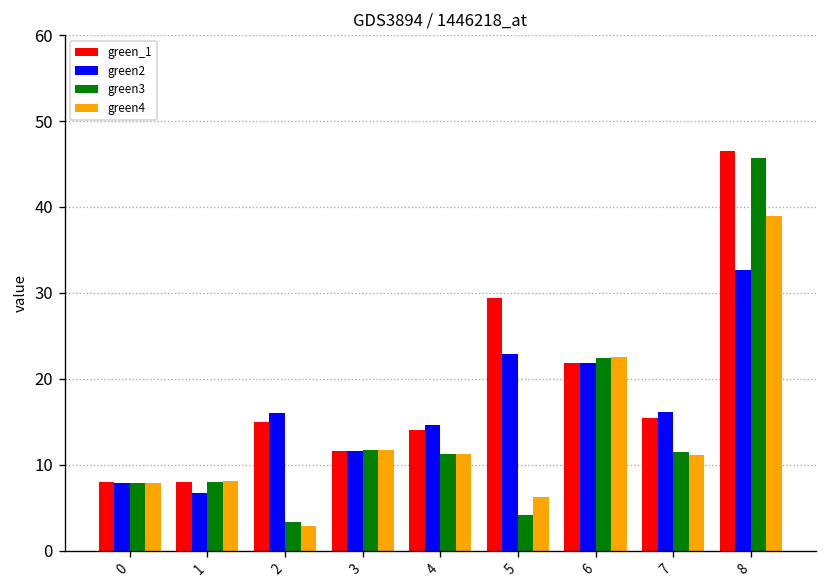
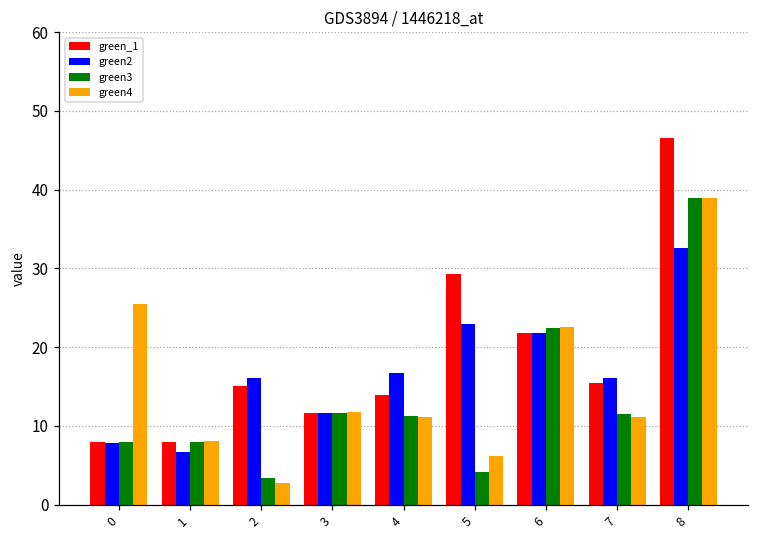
green4, 0: 8 -> 26
green2, 4: 15 -> 17
green3, 8: 46 -> 39
